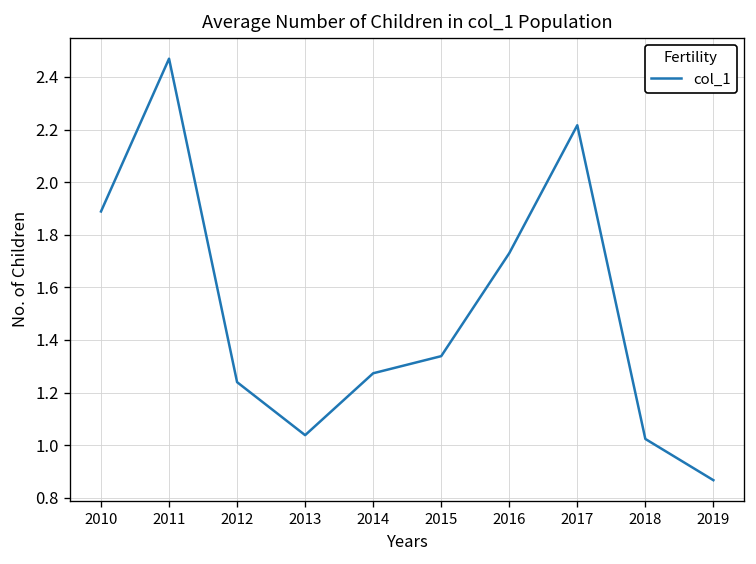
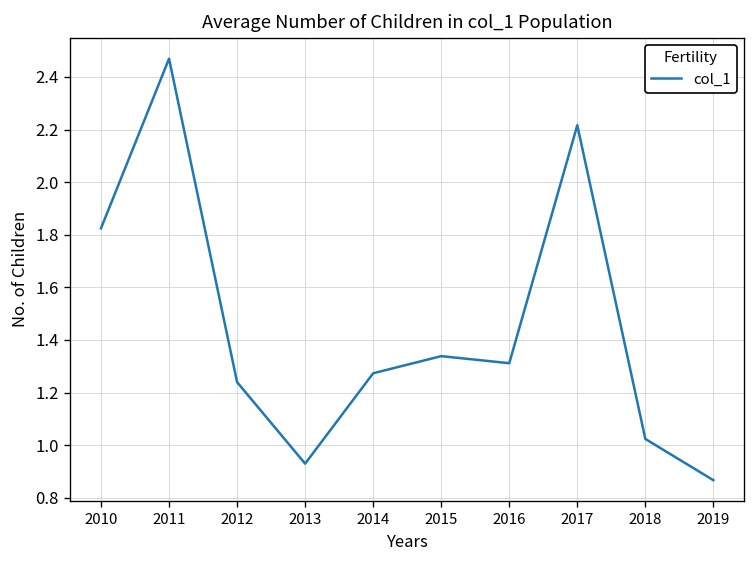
2010: 1.89 -> 1.82
2013: 1.04 -> 0.93
2016: 1.73 -> 1.31
